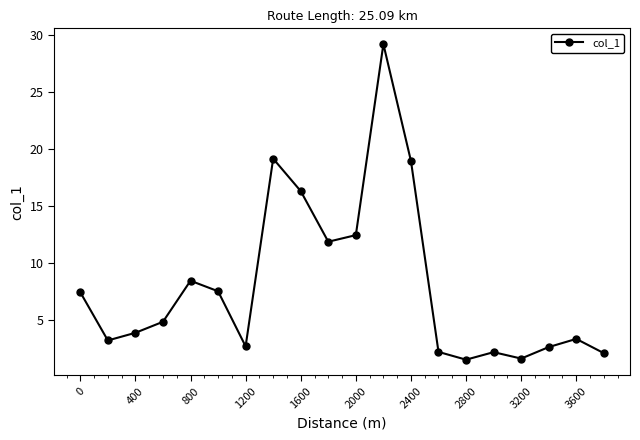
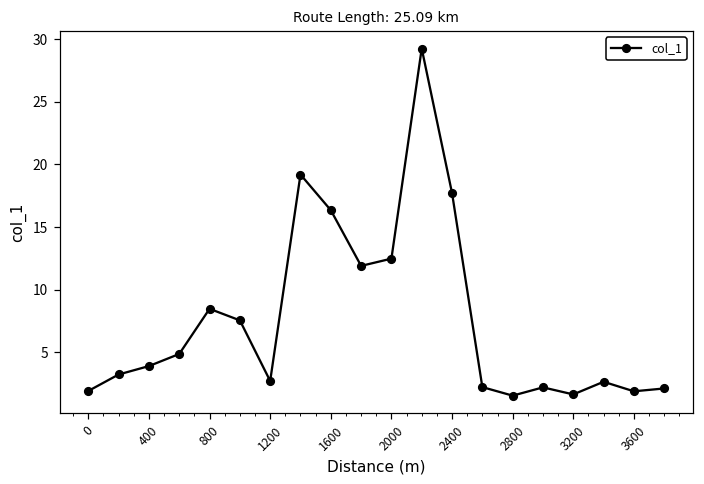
0: 7.5 -> 1.9
2400: 19.0 -> 17.7
3600: 3.4 -> 1.9
